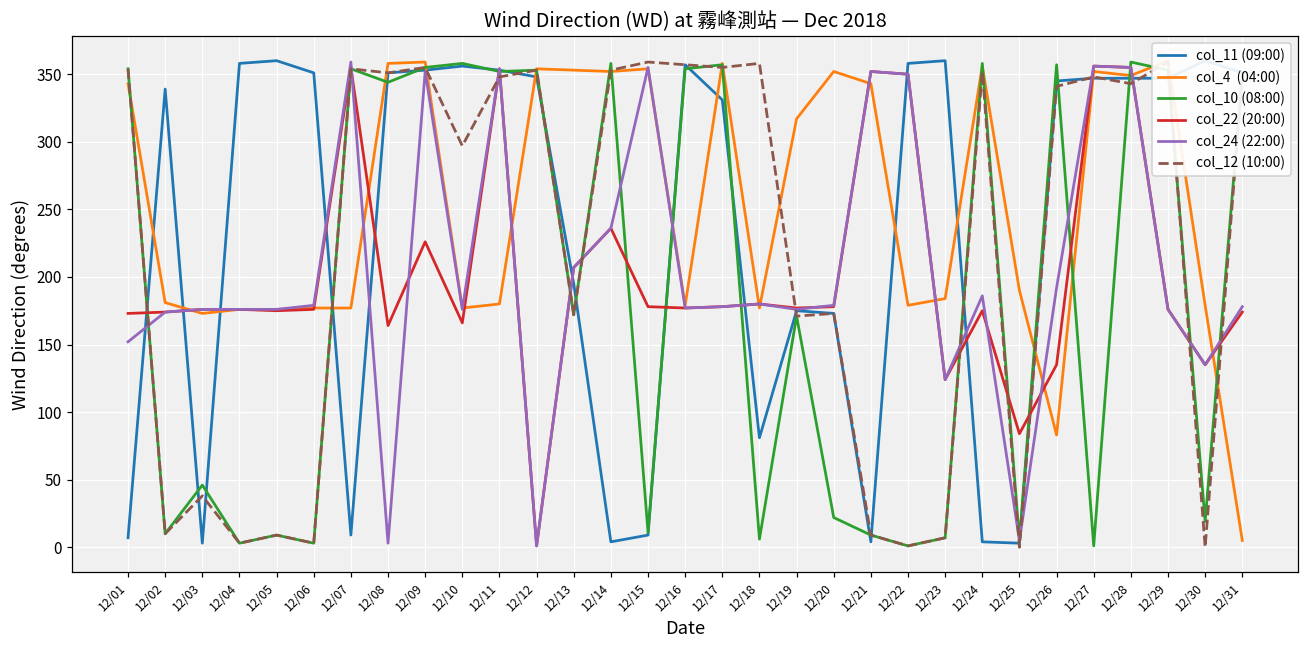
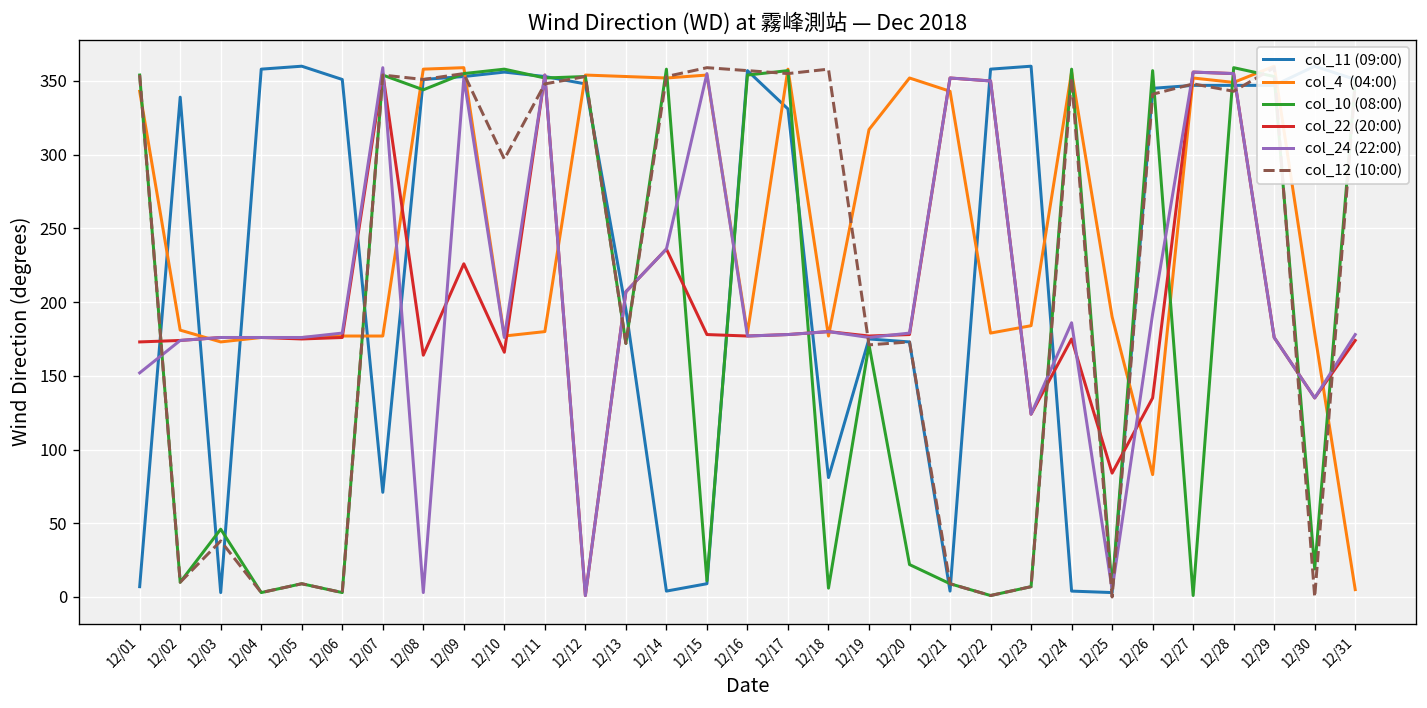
col_11 (09:00), 12/07: 9 -> 71
